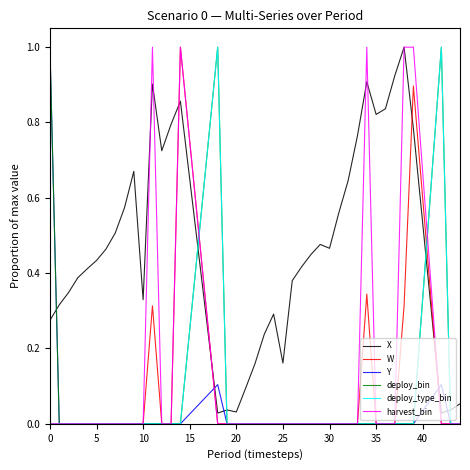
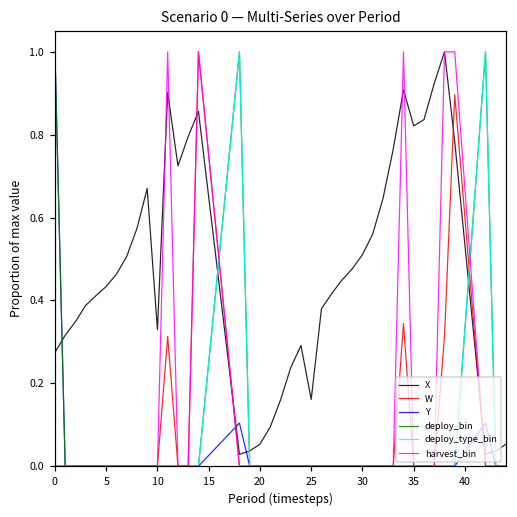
X, 20: 0.03 -> 0.05
X, 30: 0.47 -> 0.51
